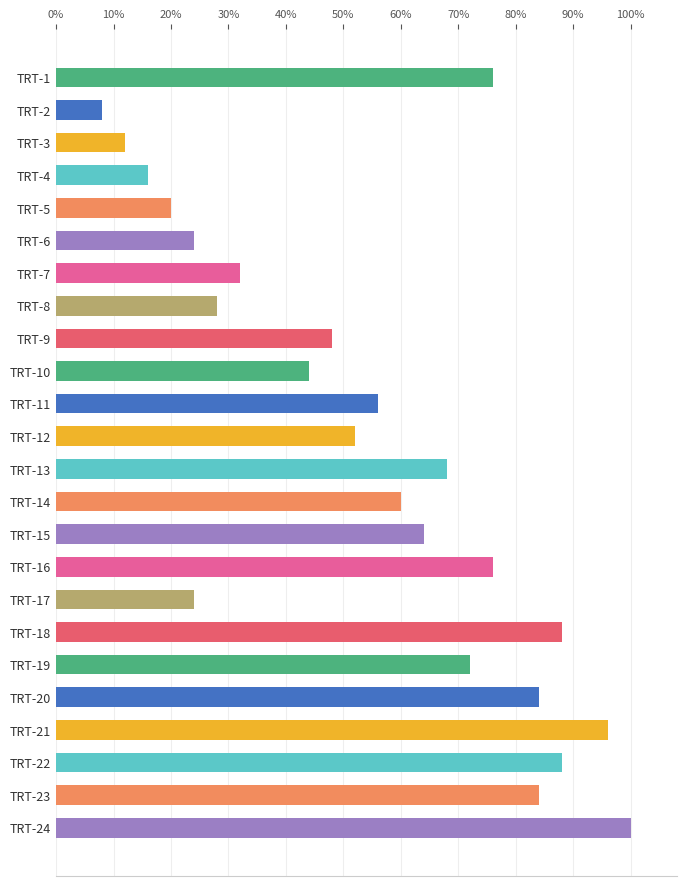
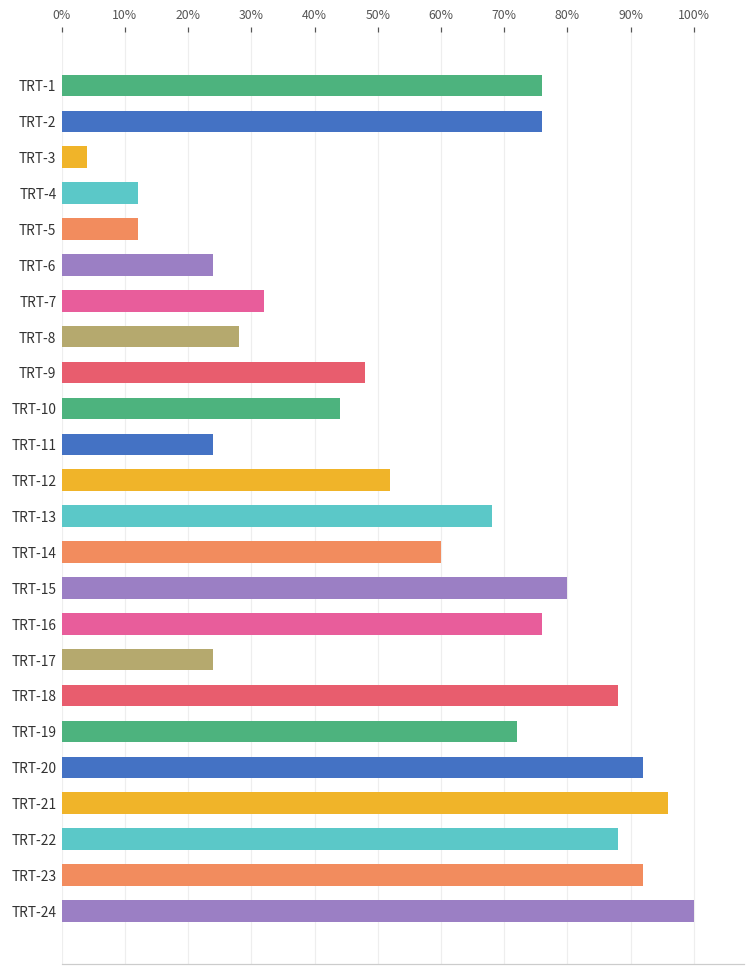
TRT-2: 8% -> 76%
TRT-3: 12% -> 4%
TRT-4: 16% -> 12%
TRT-5: 20% -> 12%
TRT-11: 56% -> 24%
TRT-15: 64% -> 80%
TRT-20: 84% -> 92%
TRT-23: 84% -> 92%
